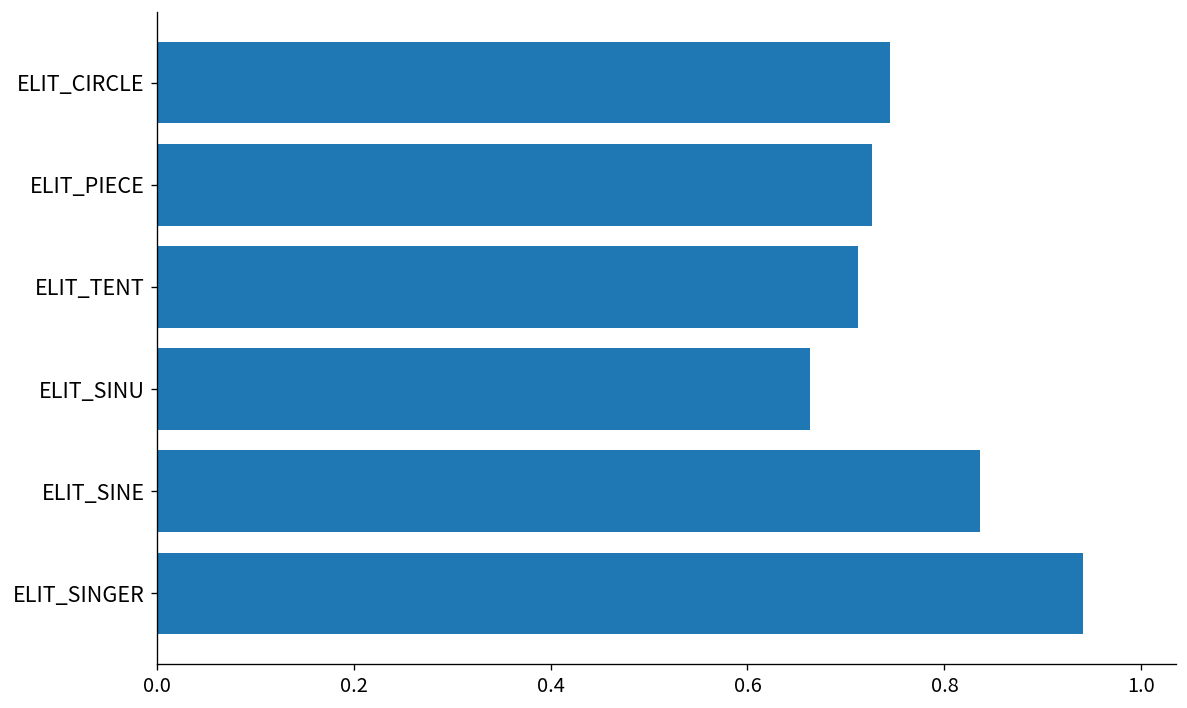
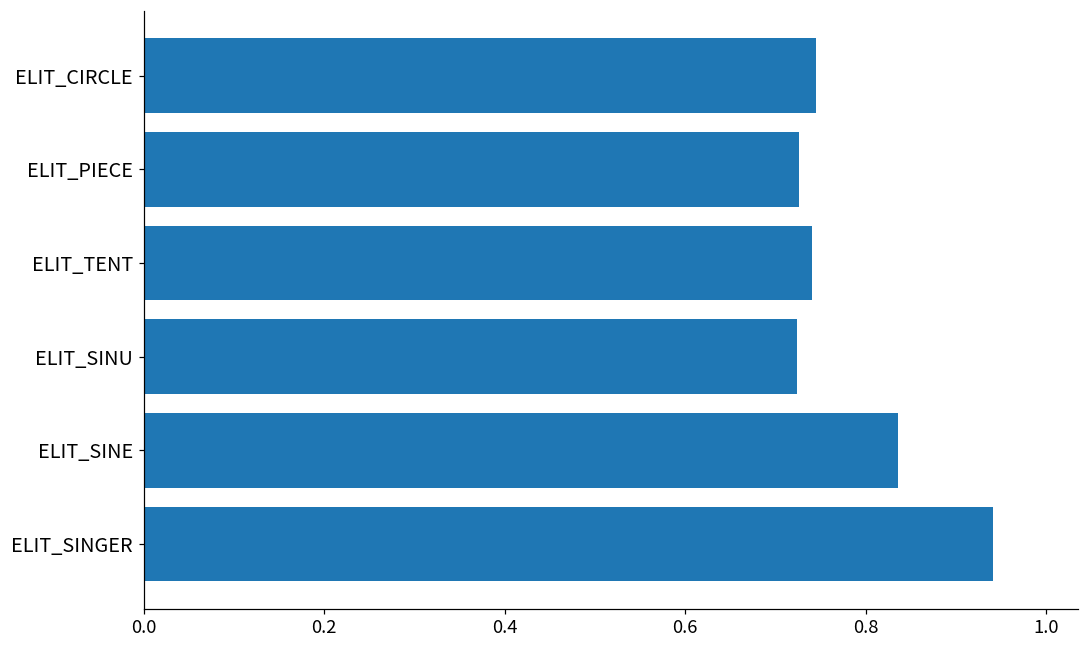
ELIT_TENT: 0.71 -> 0.74
ELIT_SINU: 0.66 -> 0.72
